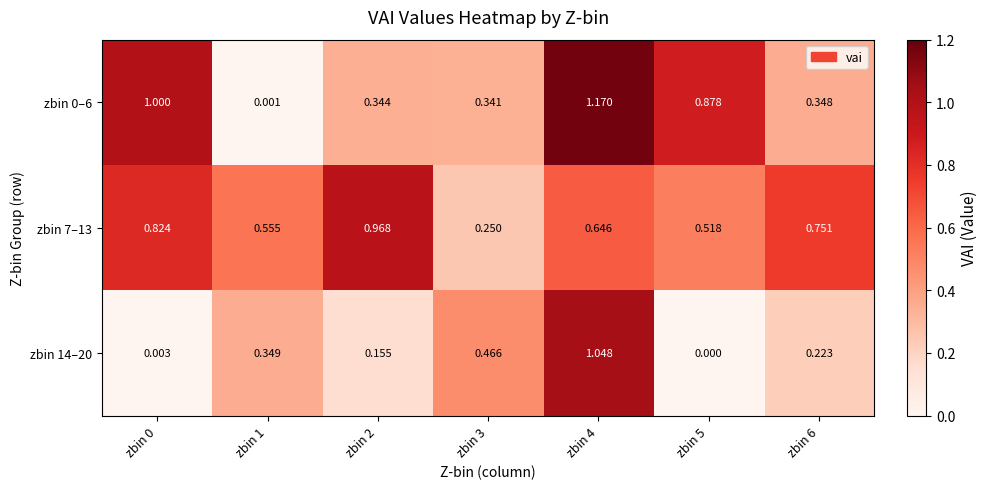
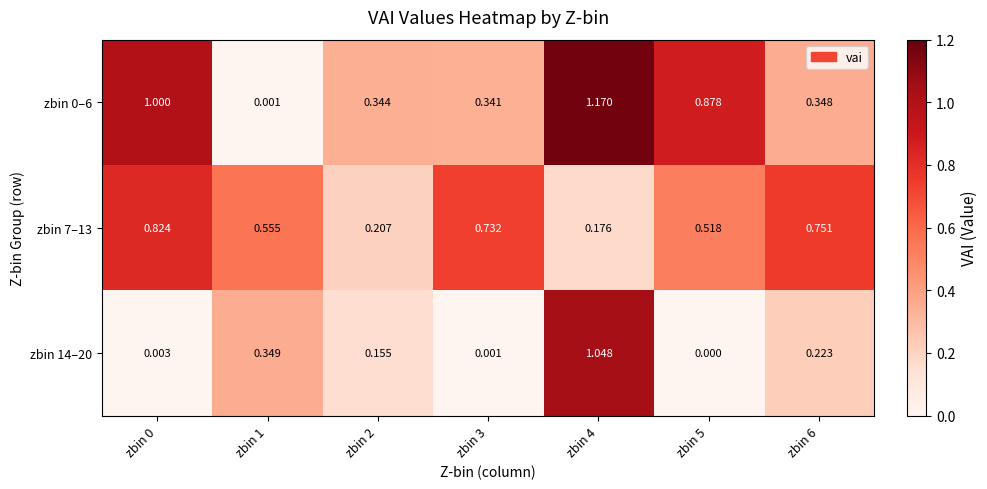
zbin 7–13, zbin 2: 0.968 -> 0.207
zbin 7–13, zbin 3: 0.250 -> 0.732
zbin 7–13, zbin 4: 0.646 -> 0.176
zbin 14–20, zbin 3: 0.466 -> 0.001
